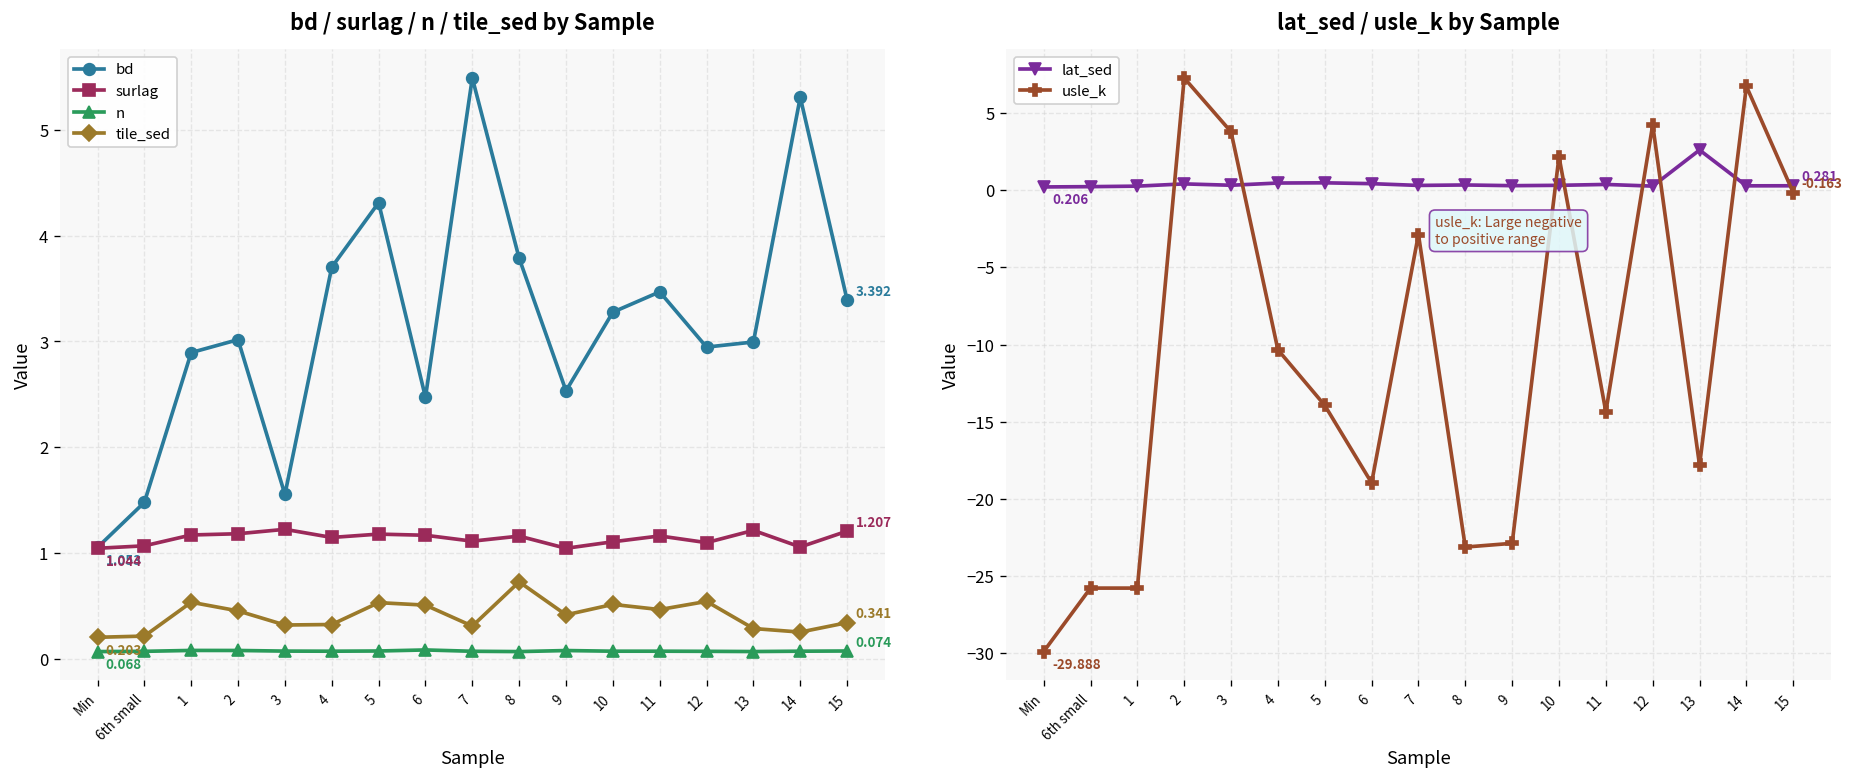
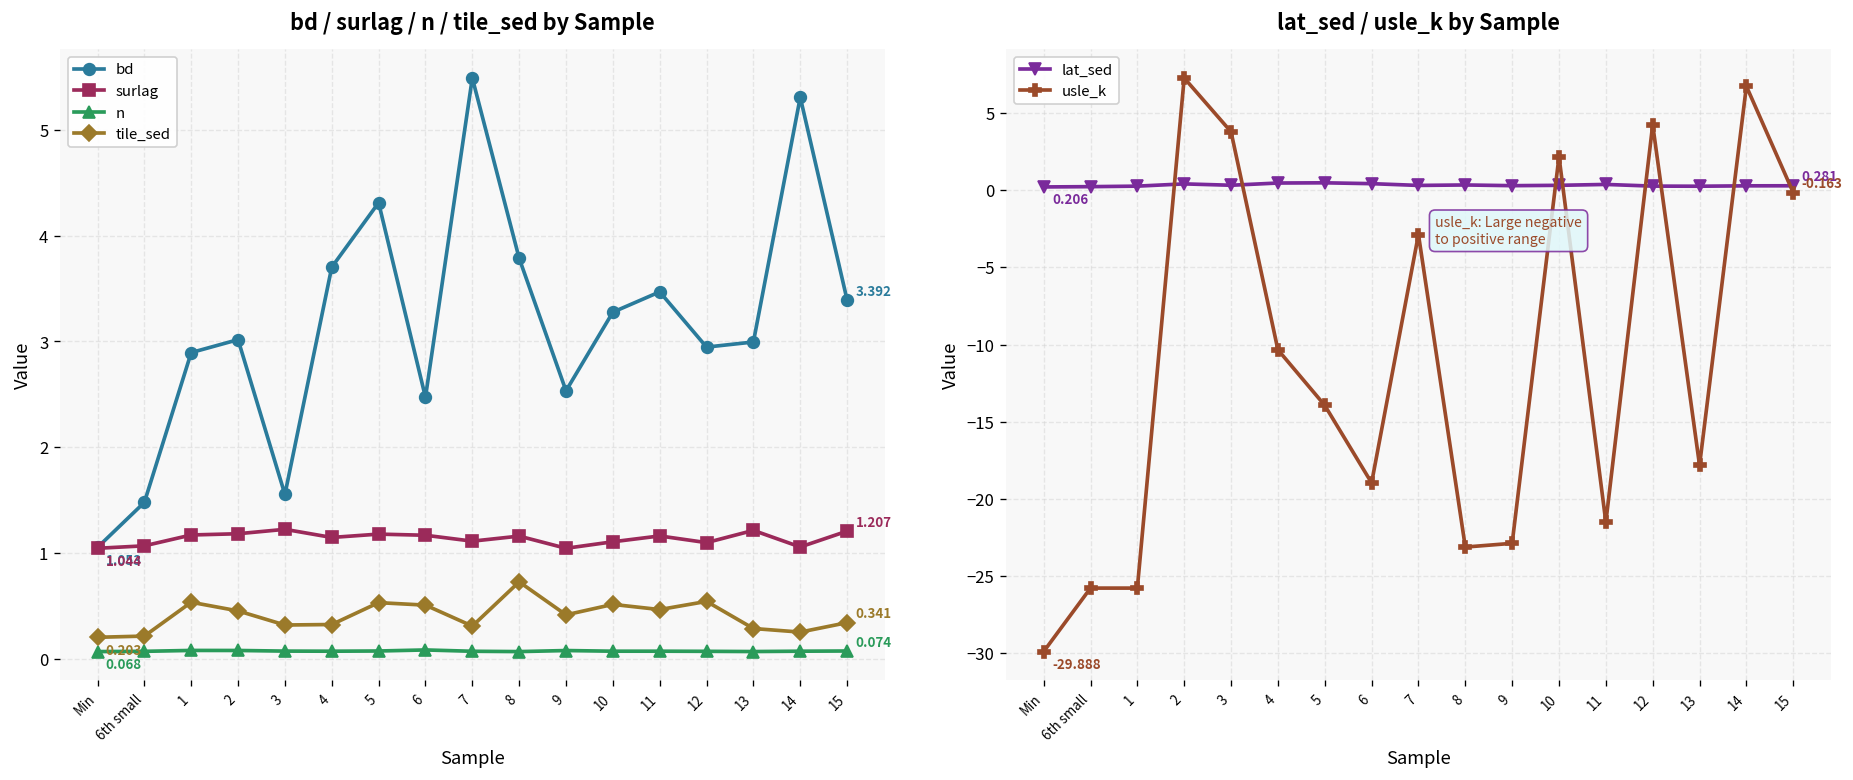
lat_sed / usle_k by Sample, usle_k, 11: -14.4 -> -21.5
lat_sed / usle_k by Sample, lat_sed, 13: 2.6 -> 0.3
